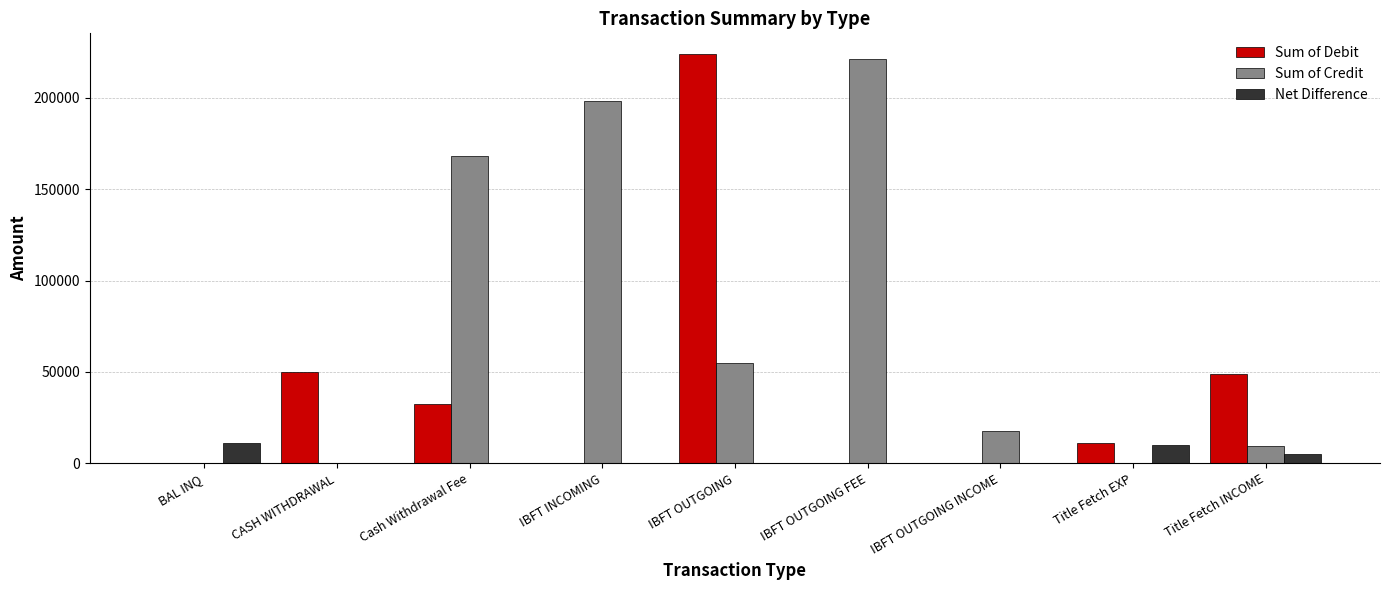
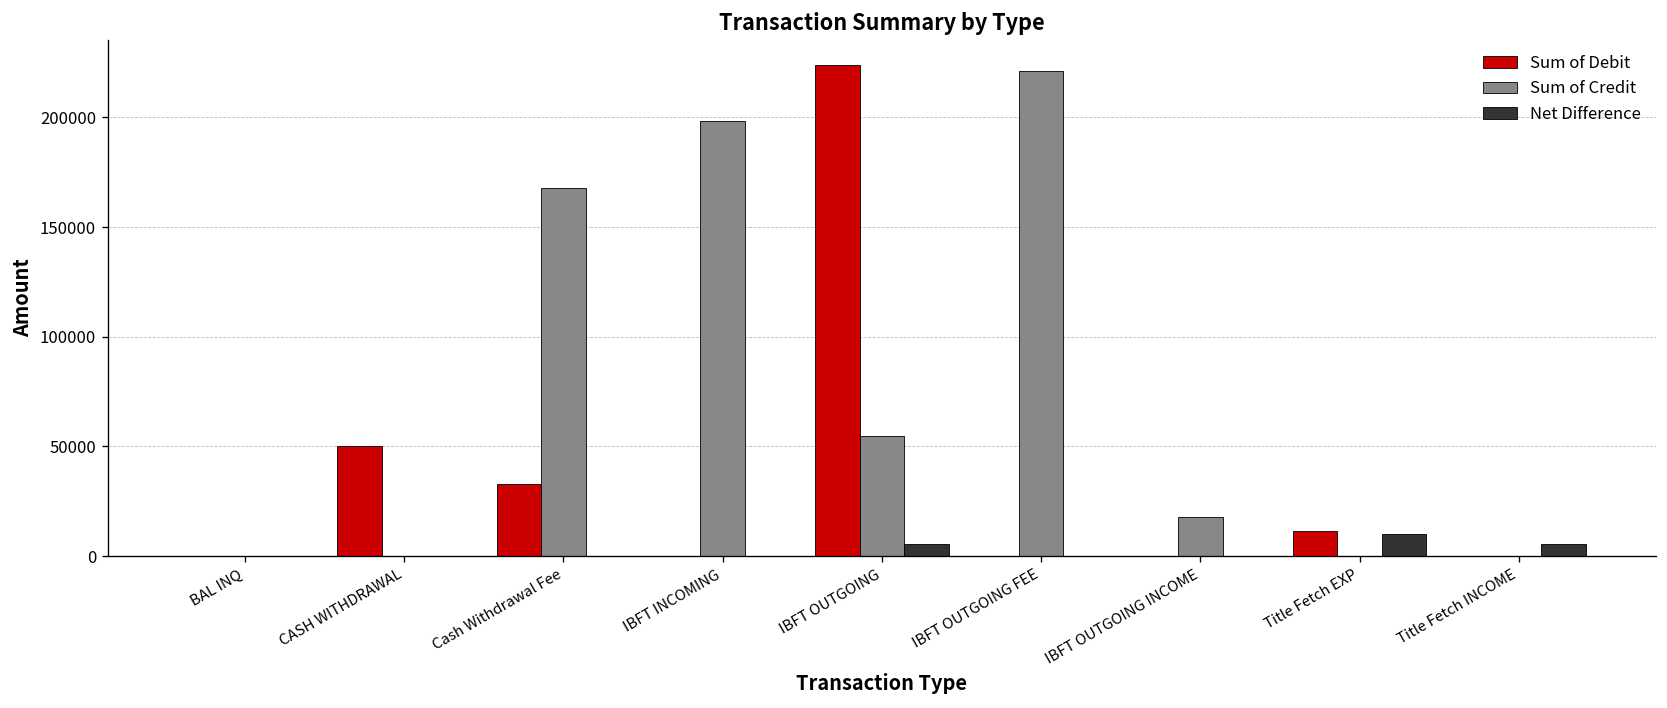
Net Difference, BAL INQ: 11000 -> 0
Net Difference, IBFT OUTGOING: 0 -> 5000
Sum of Debit, Title Fetch INCOME: 49000 -> 0
Sum of Credit, Title Fetch INCOME: 10000 -> 0
